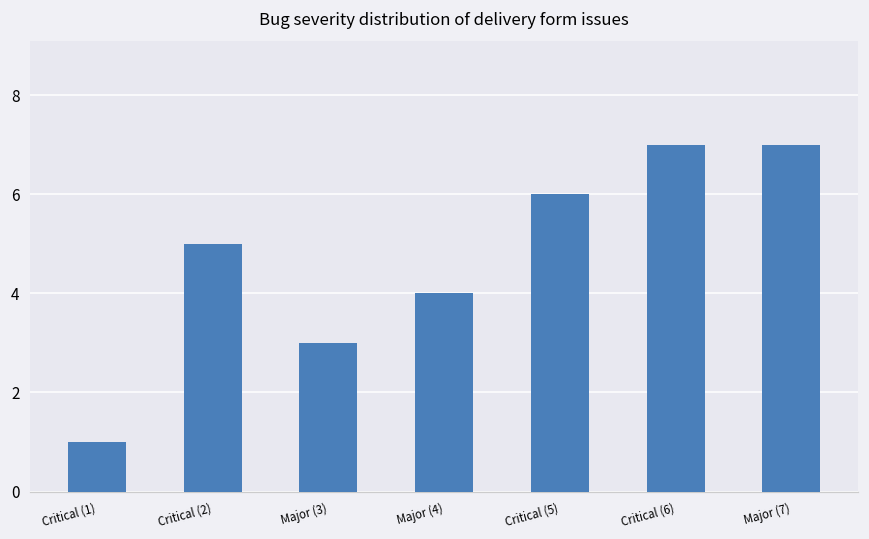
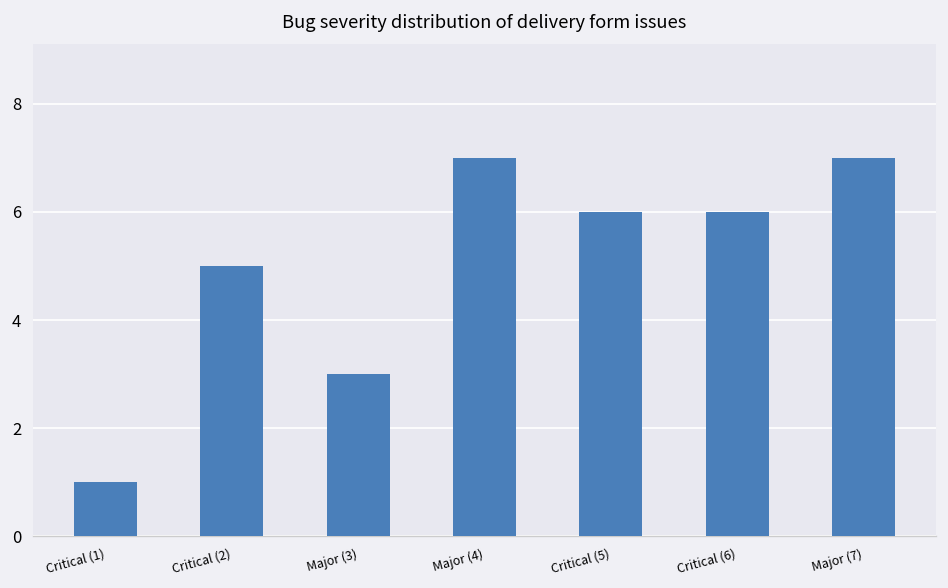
Major (4): 4 -> 7
Critical (6): 7 -> 6
